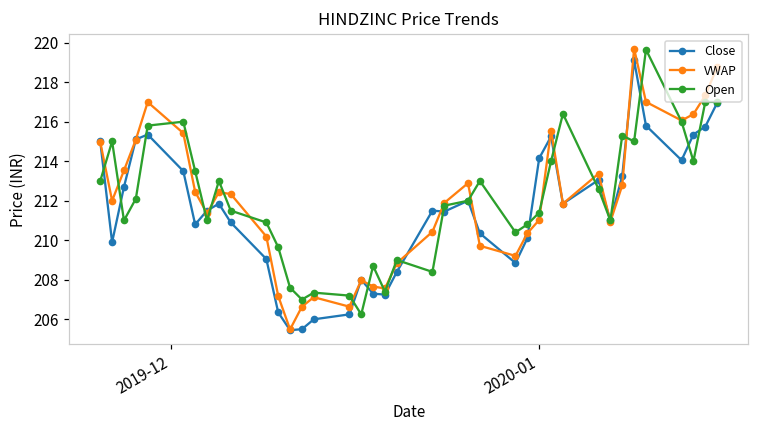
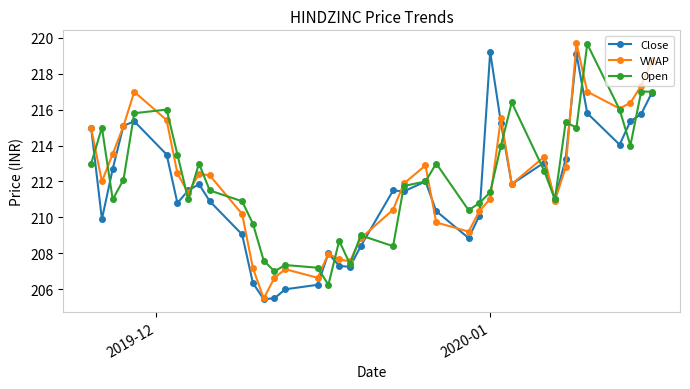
Close, 2020-01: 214.2 -> 219.2
